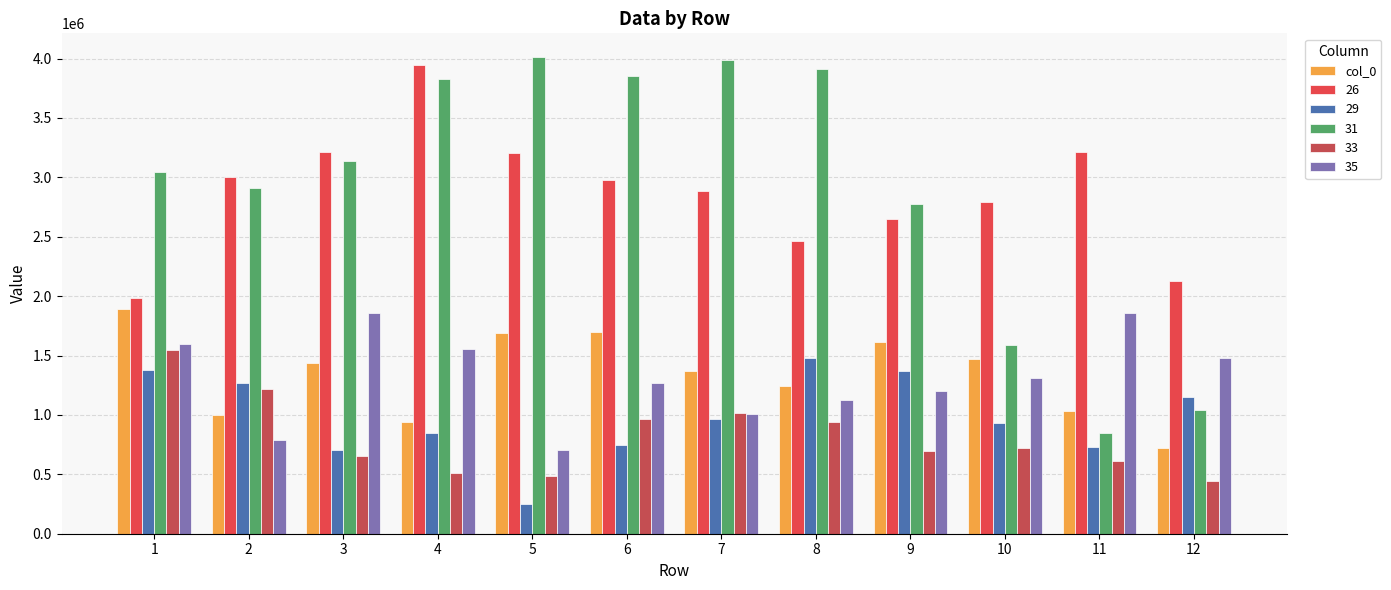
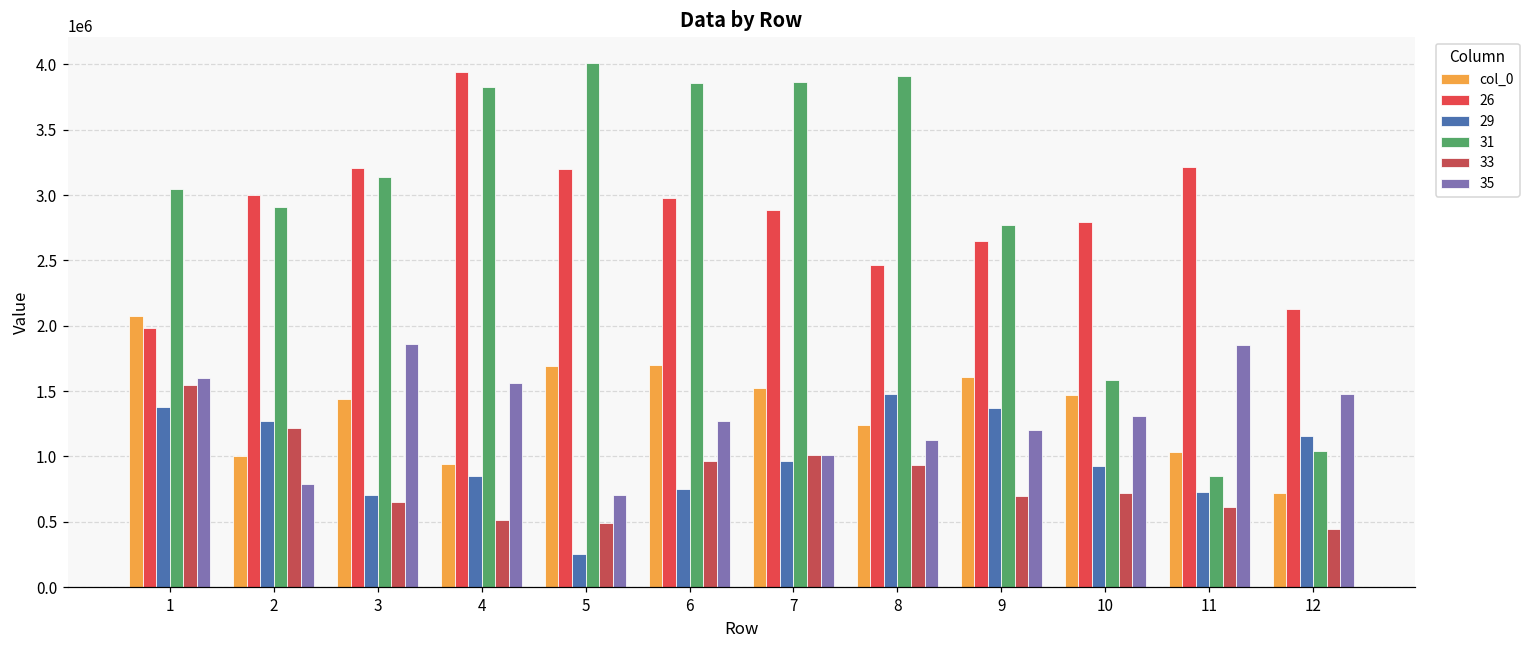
col_0, 1: 1890000 -> 2080000
col_0, 7: 1370000 -> 1520000
31, 7: 3990000 -> 3870000
